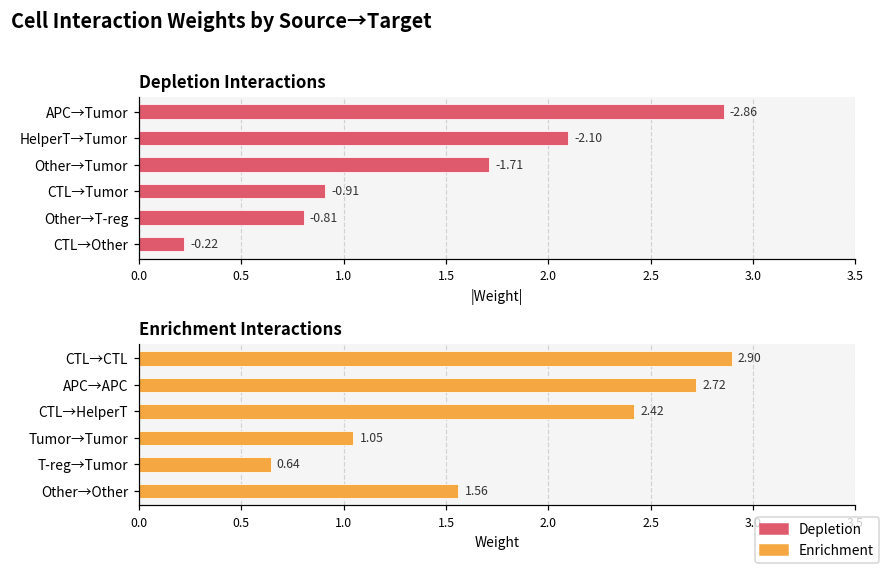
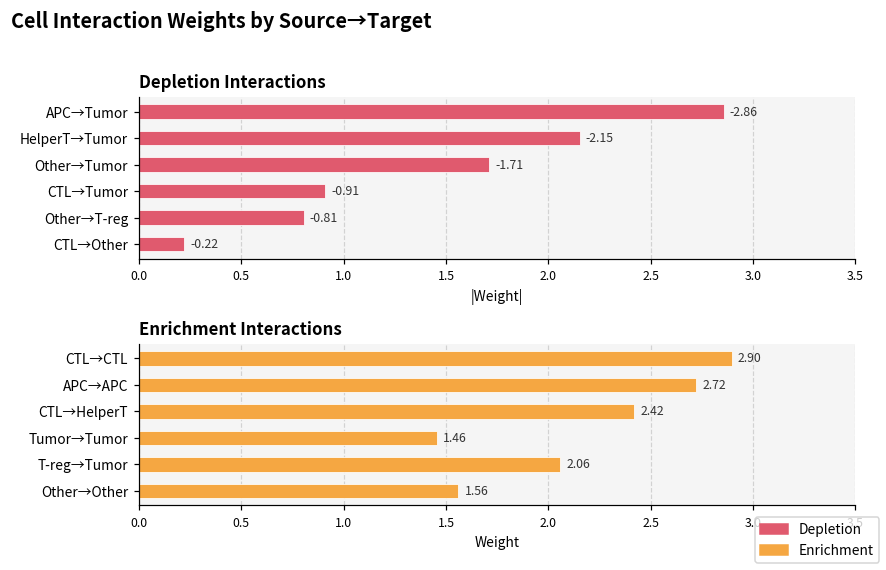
Depletion Interactions, HelperT→Tumor: -2.10 -> -2.15
Enrichment Interactions, Tumor→Tumor: 1.05 -> 1.46
Enrichment Interactions, T-reg→Tumor: 0.64 -> 2.06
